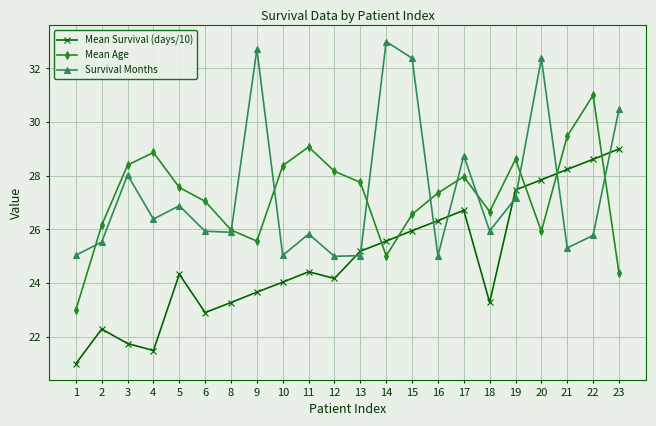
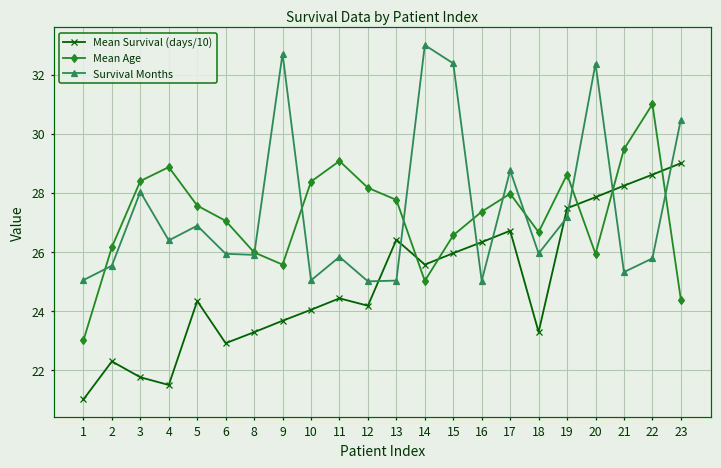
Mean Survival (days/10), 13: 25.2 -> 26.4
